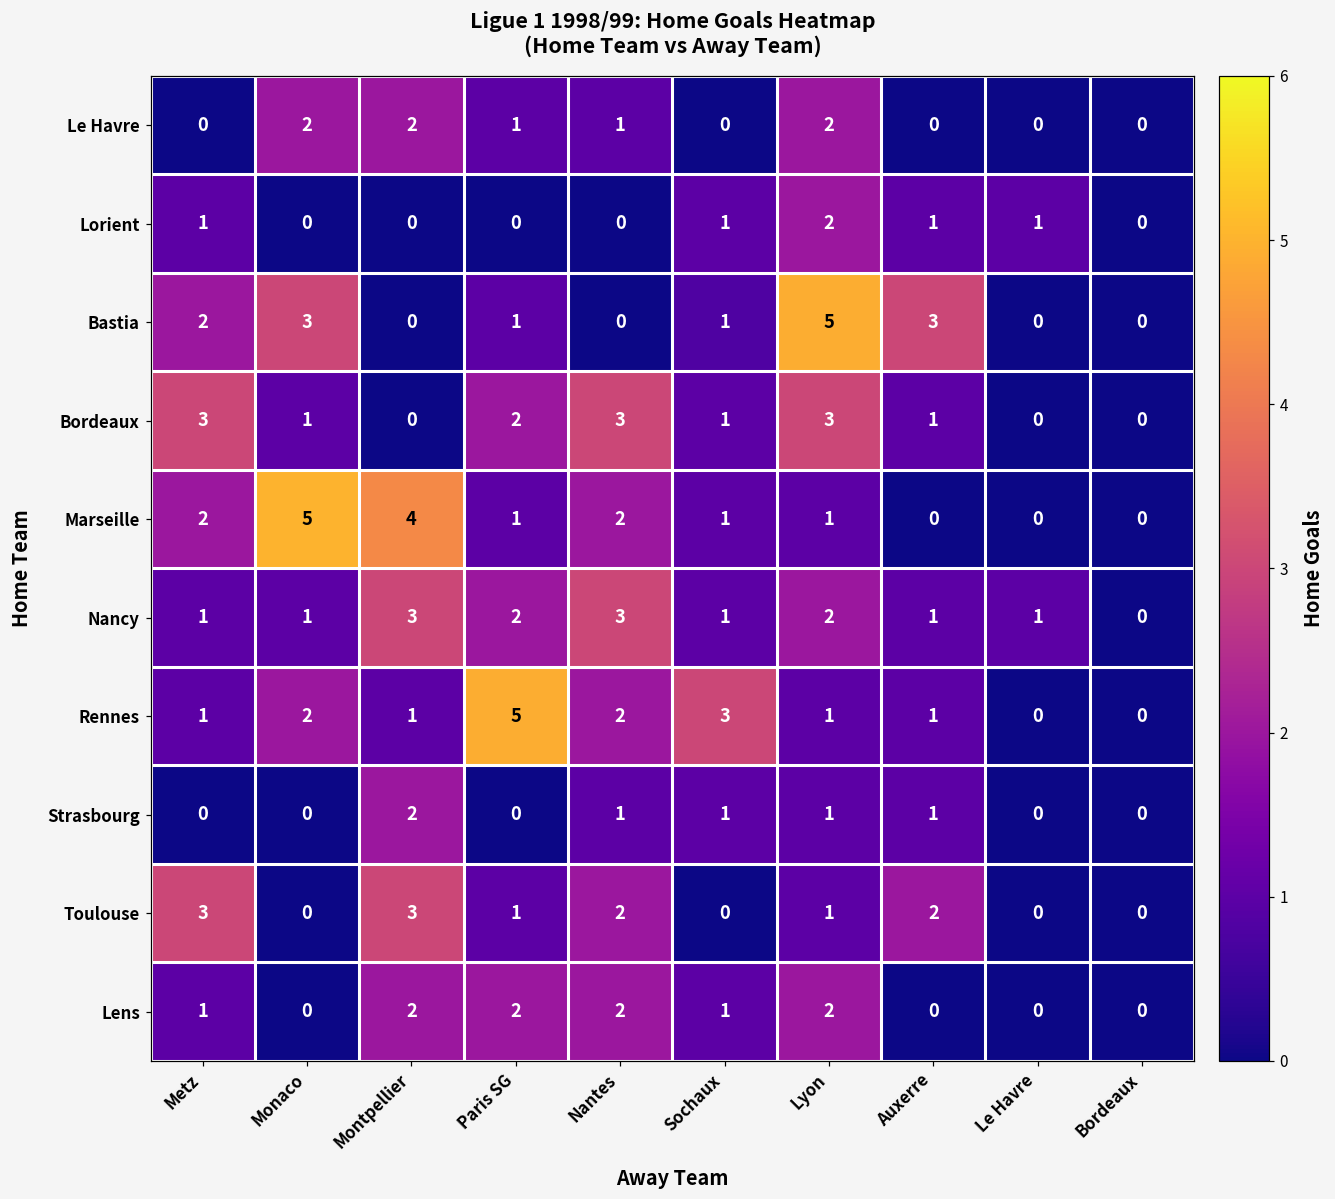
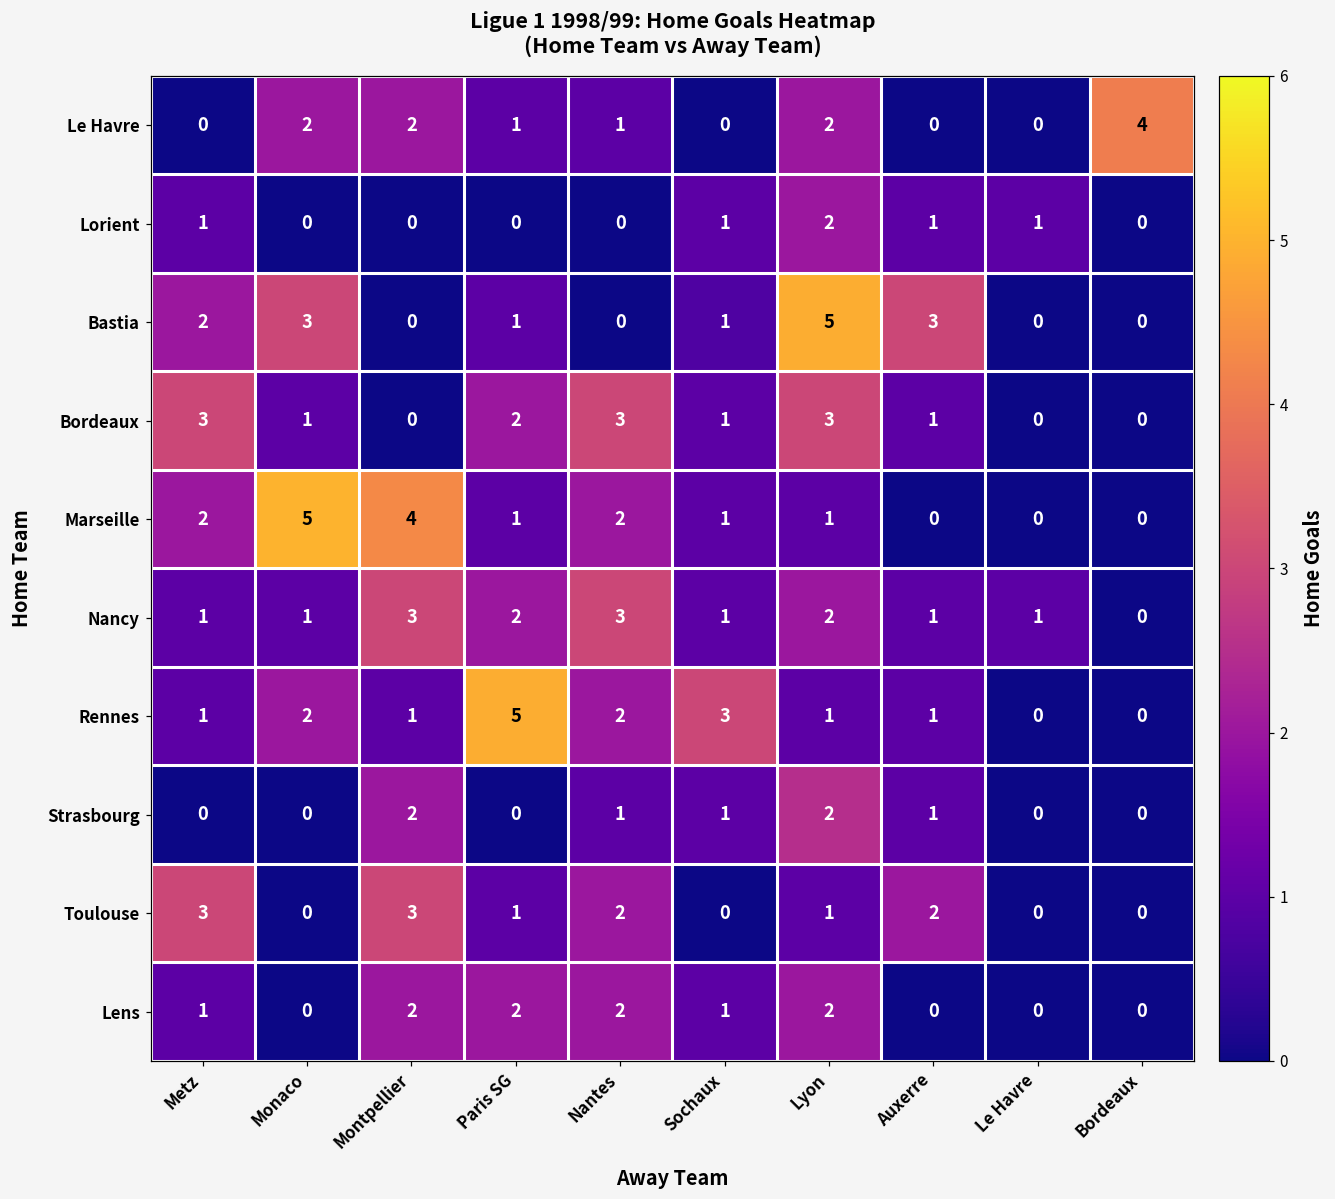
Le Havre, Bordeaux: 0 -> 4
Strasbourg, Lyon: 1 -> 2
